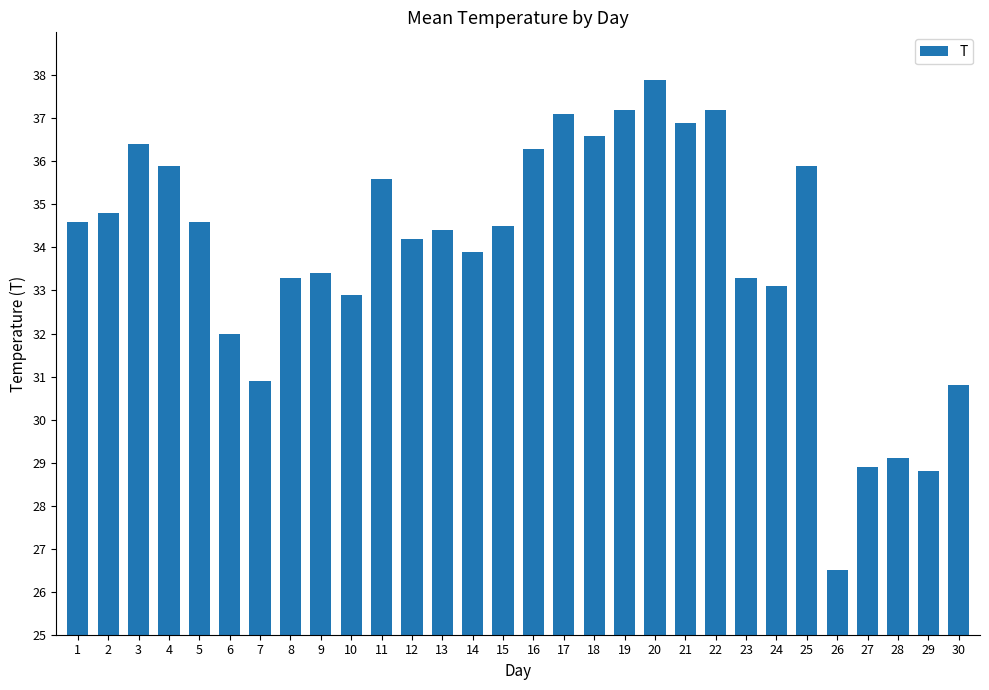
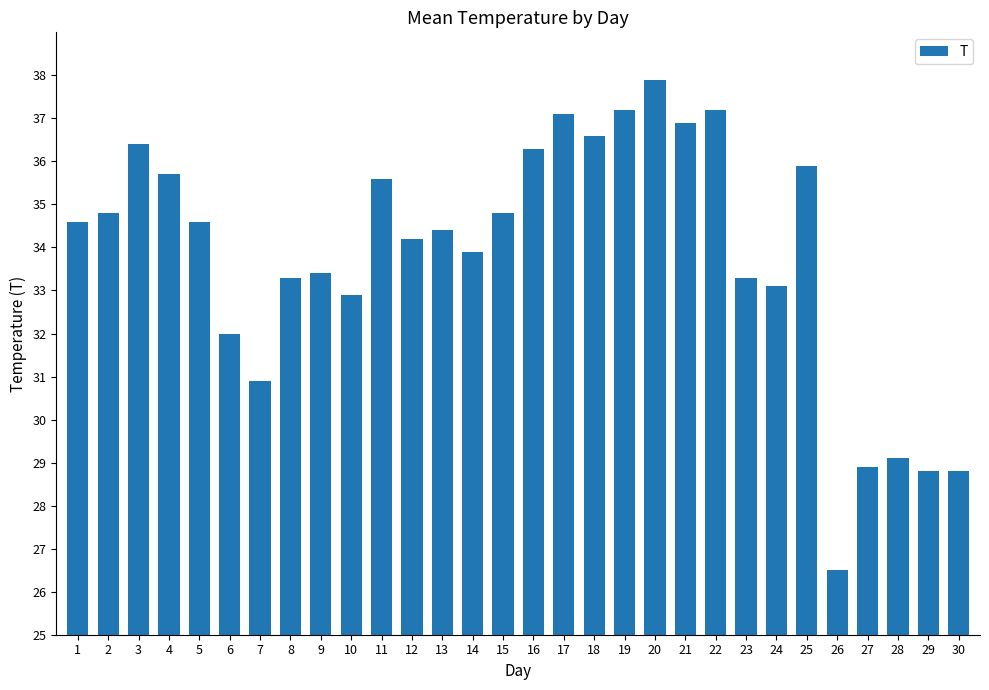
4: 35.9 -> 35.7
15: 34.5 -> 34.8
30: 30.8 -> 28.8
